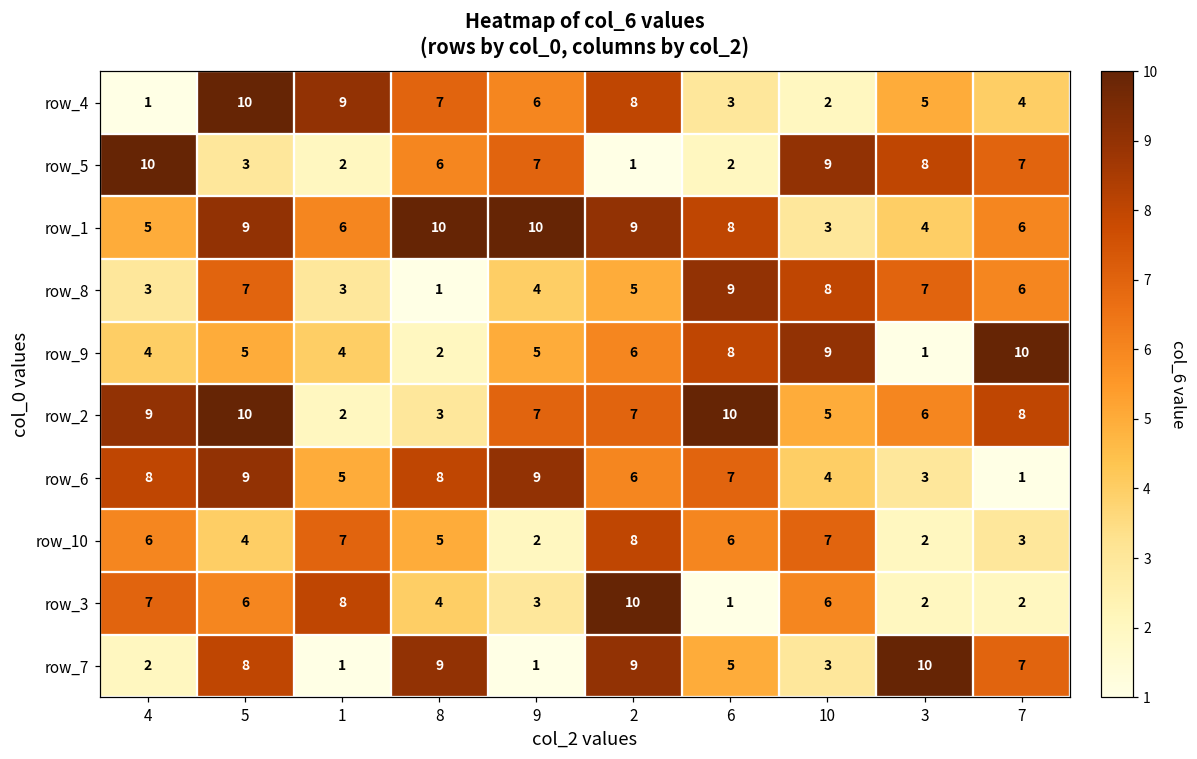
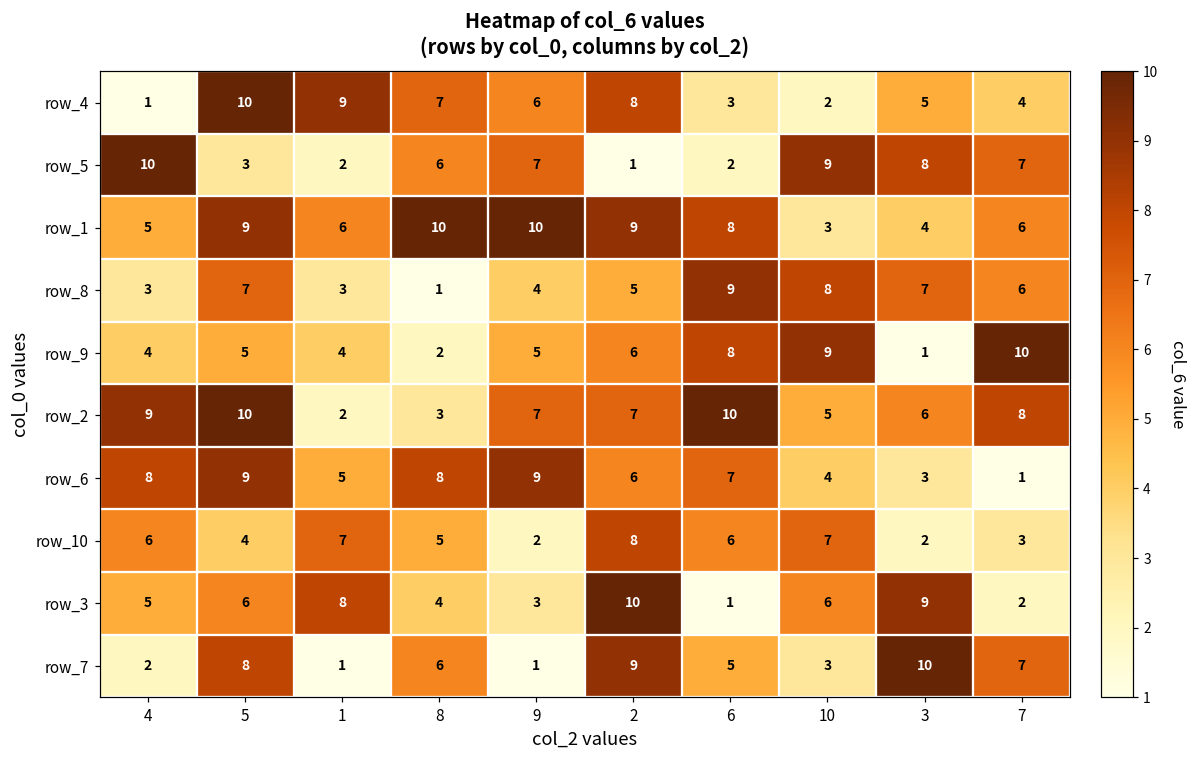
row_3, 4: 7 -> 5
row_3, 3: 2 -> 9
row_7, 8: 9 -> 6
